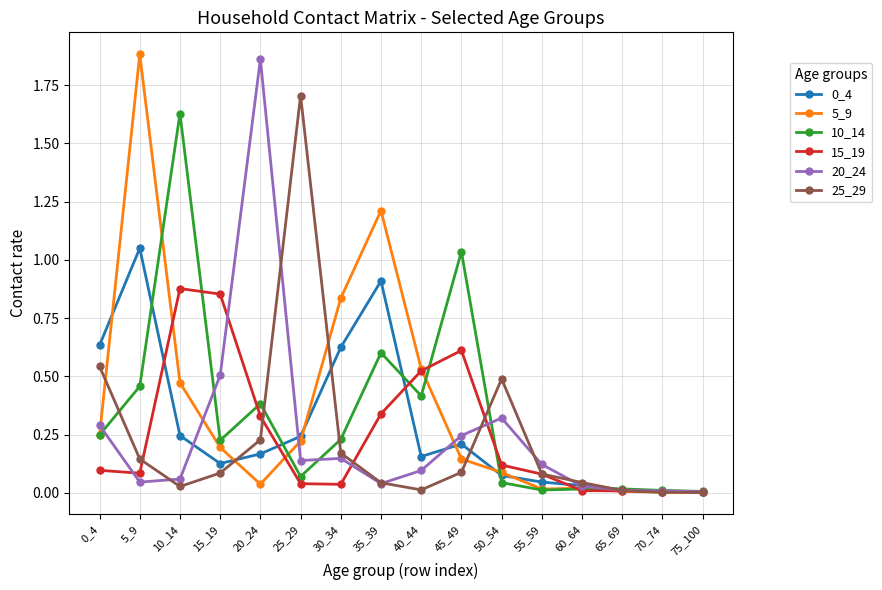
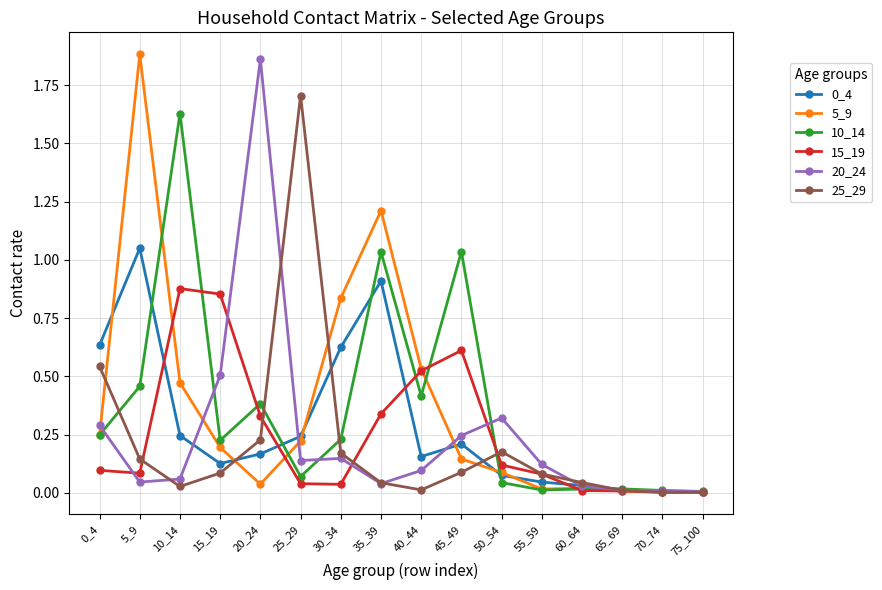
10_14, 35_39: 0.60 -> 1.03
25_29, 50_54: 0.49 -> 0.18
